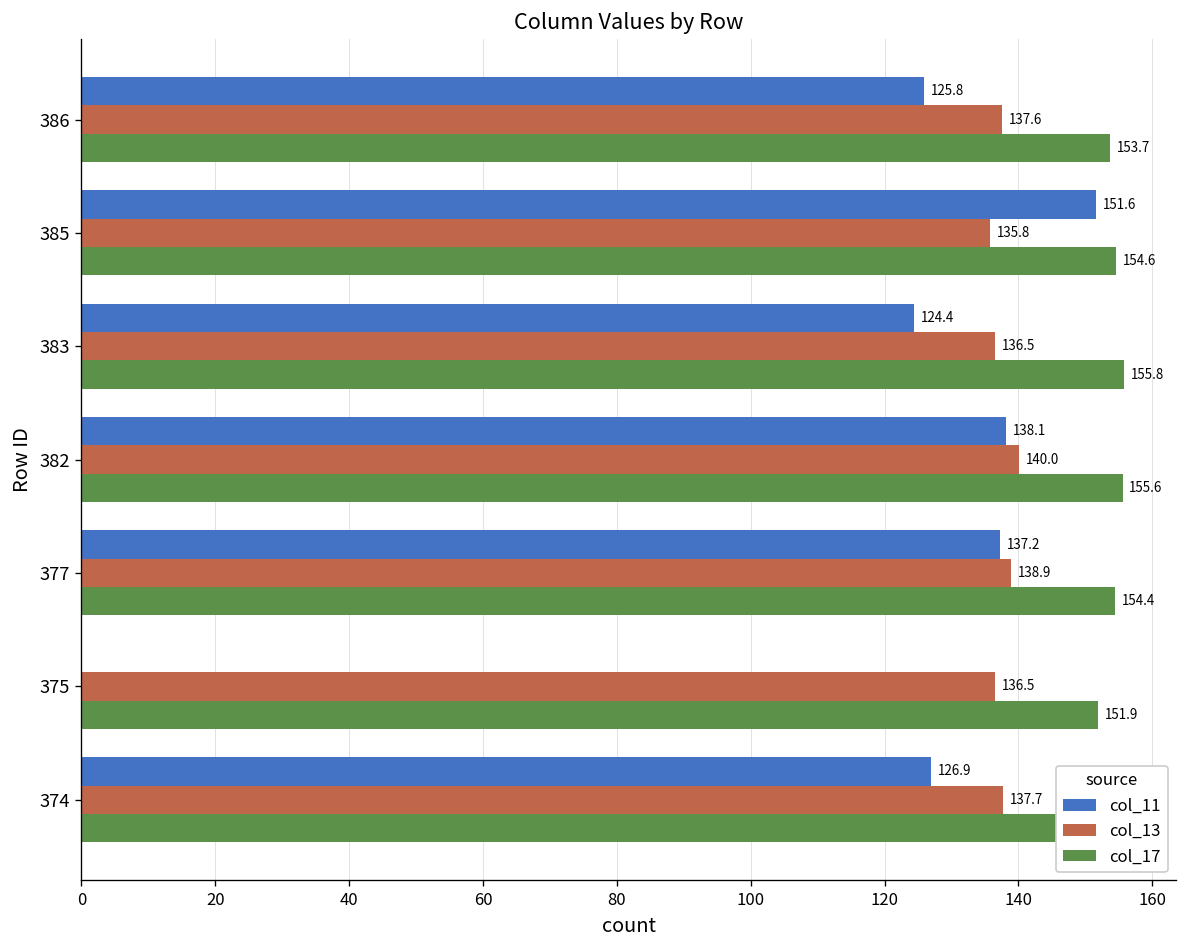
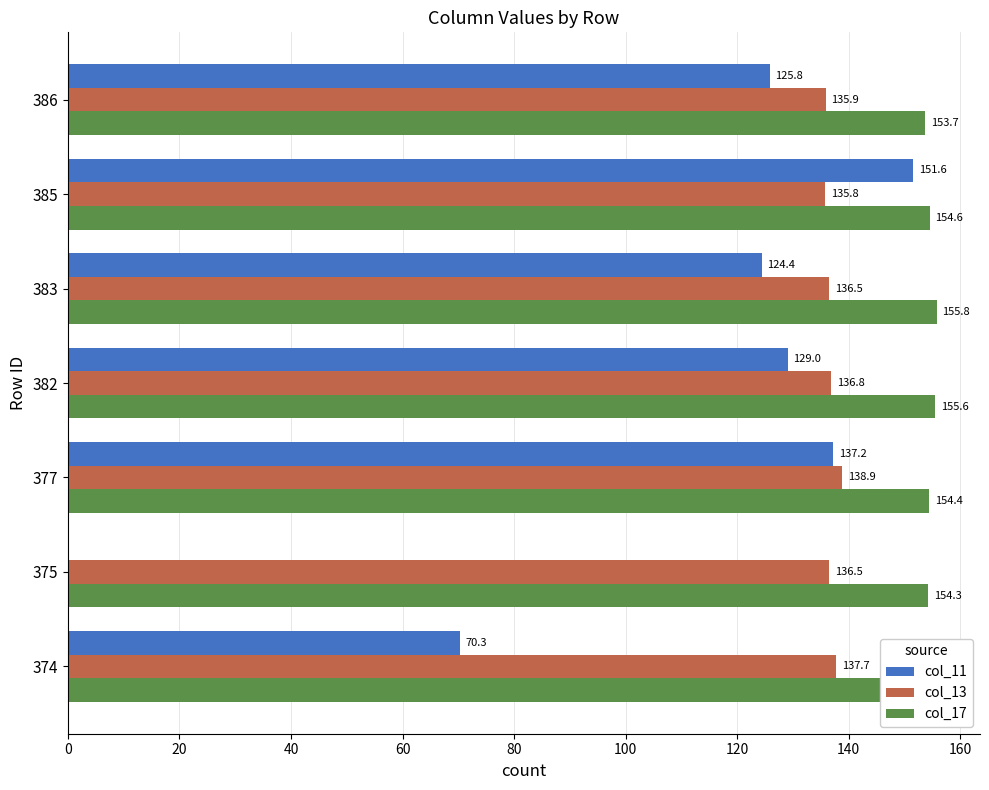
col_13, 386: 137.6 -> 135.9
col_11, 382: 138.1 -> 129.0
col_13, 382: 140.0 -> 136.8
col_17, 375: 151.9 -> 154.3
col_11, 374: 126.9 -> 70.3
